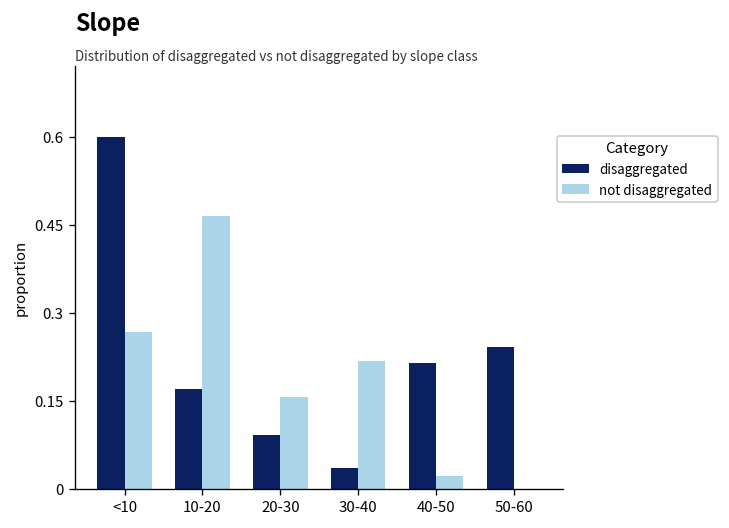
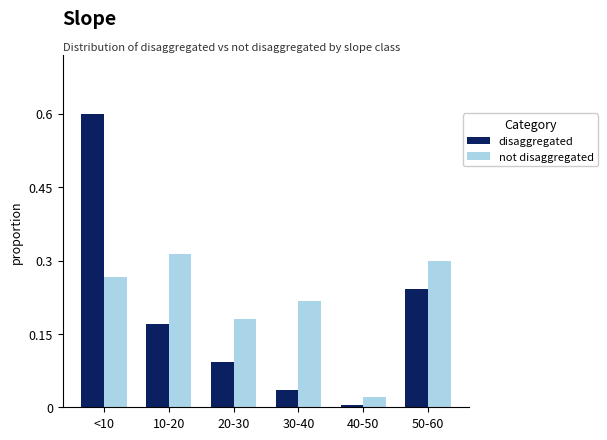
not disaggregated, 10-20: 0.47 -> 0.31
not disaggregated, 20-30: 0.16 -> 0.18
disaggregated, 40-50: 0.21 -> 0.00
not disaggregated, 50-60: 0.0 -> 0.3
